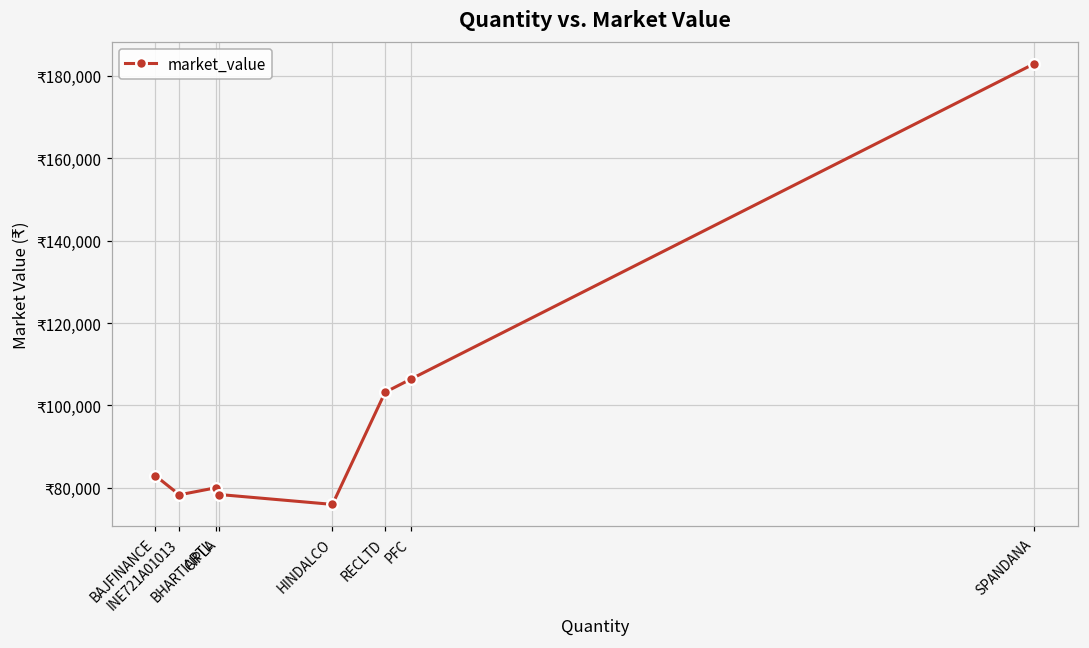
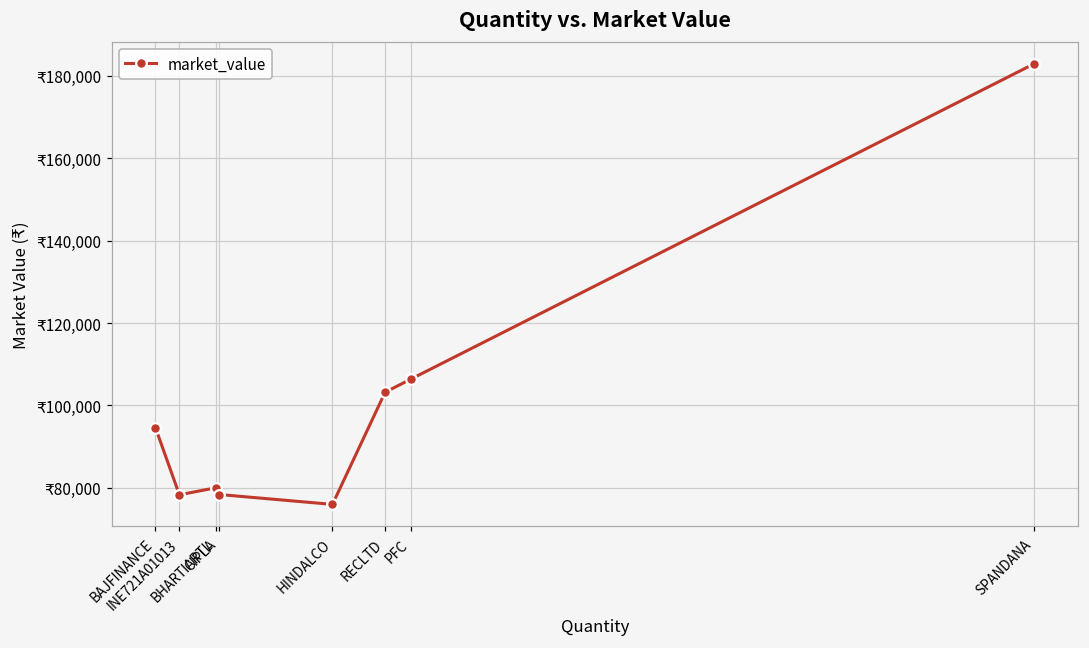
BAJFINANCE: ₹83,000 -> ₹95,000
